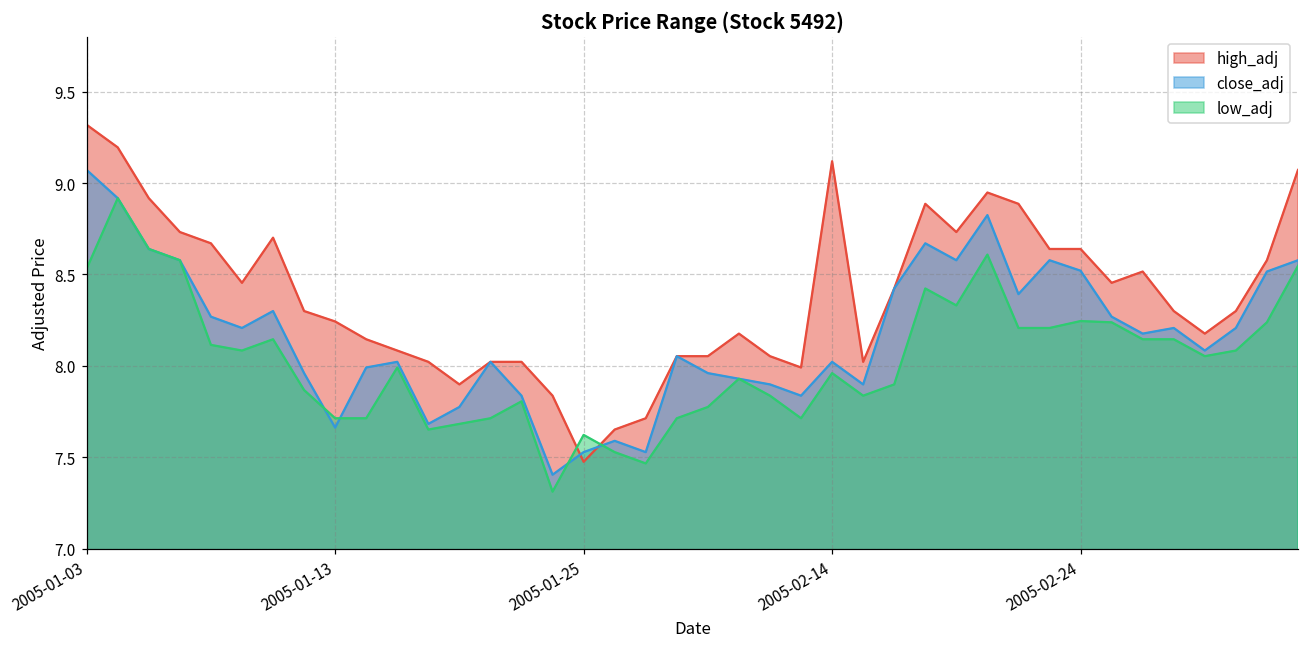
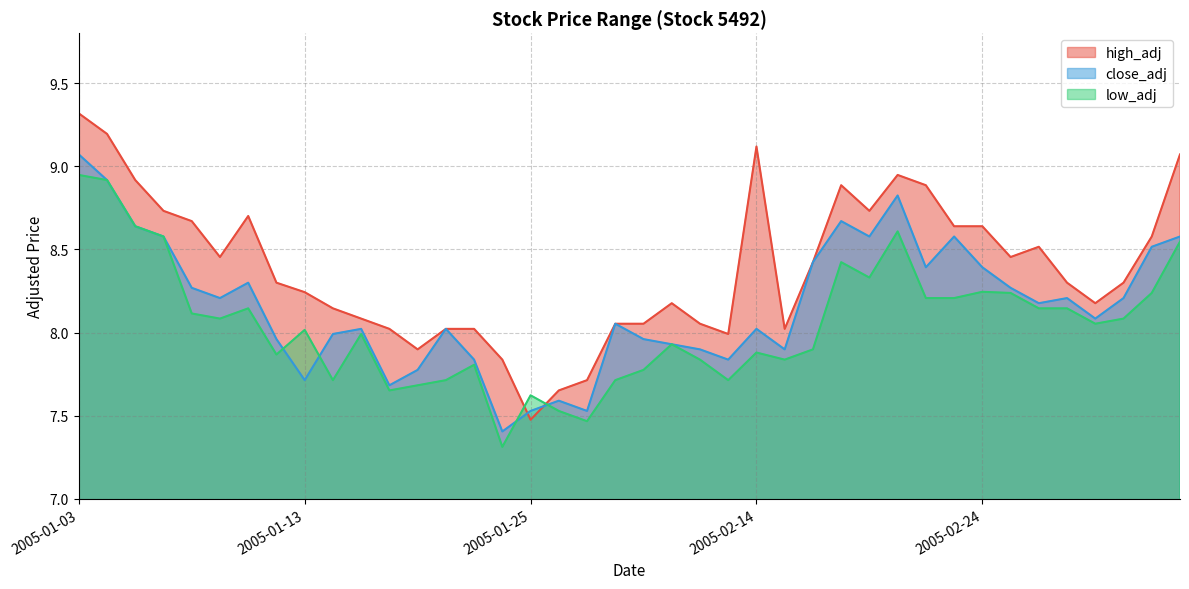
low_adj, 2005-01-03: 8.53 -> 8.95
close_adj, 2005-01-13: 7.66 -> 7.71
low_adj, 2005-01-13: 7.71 -> 8.02
low_adj, 2005-02-14: 7.96 -> 7.88
close_adj, 2005-02-24: 8.52 -> 8.39
